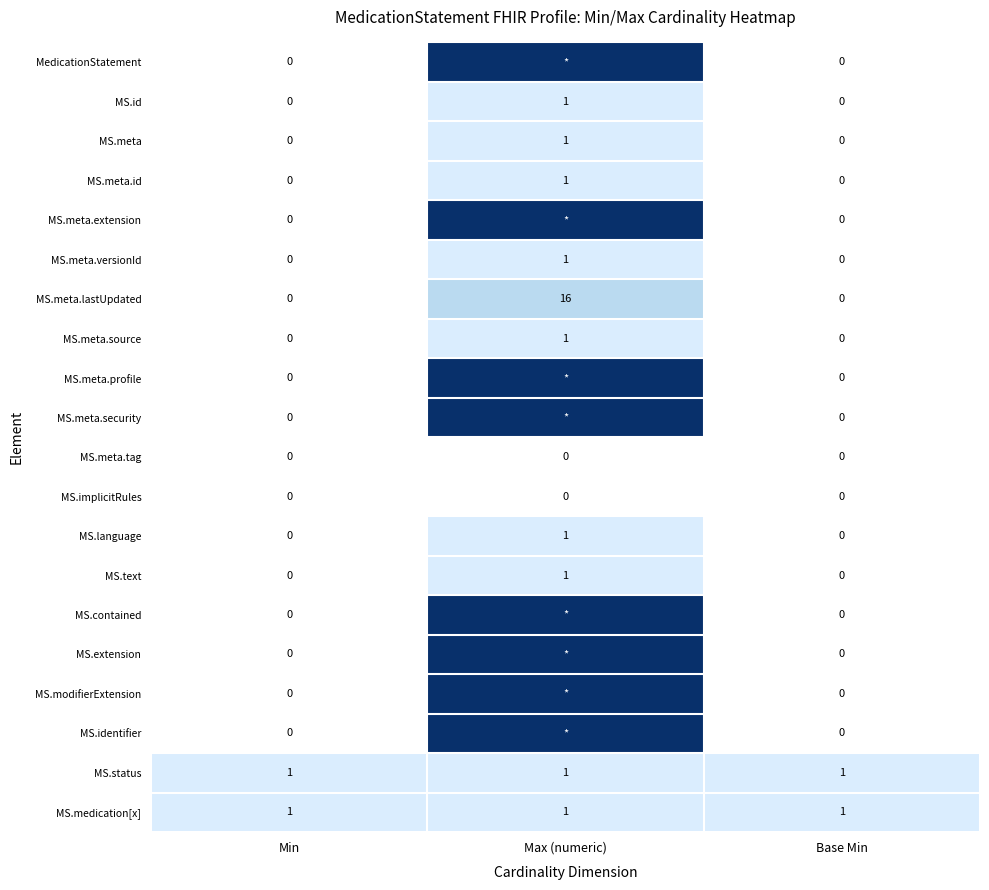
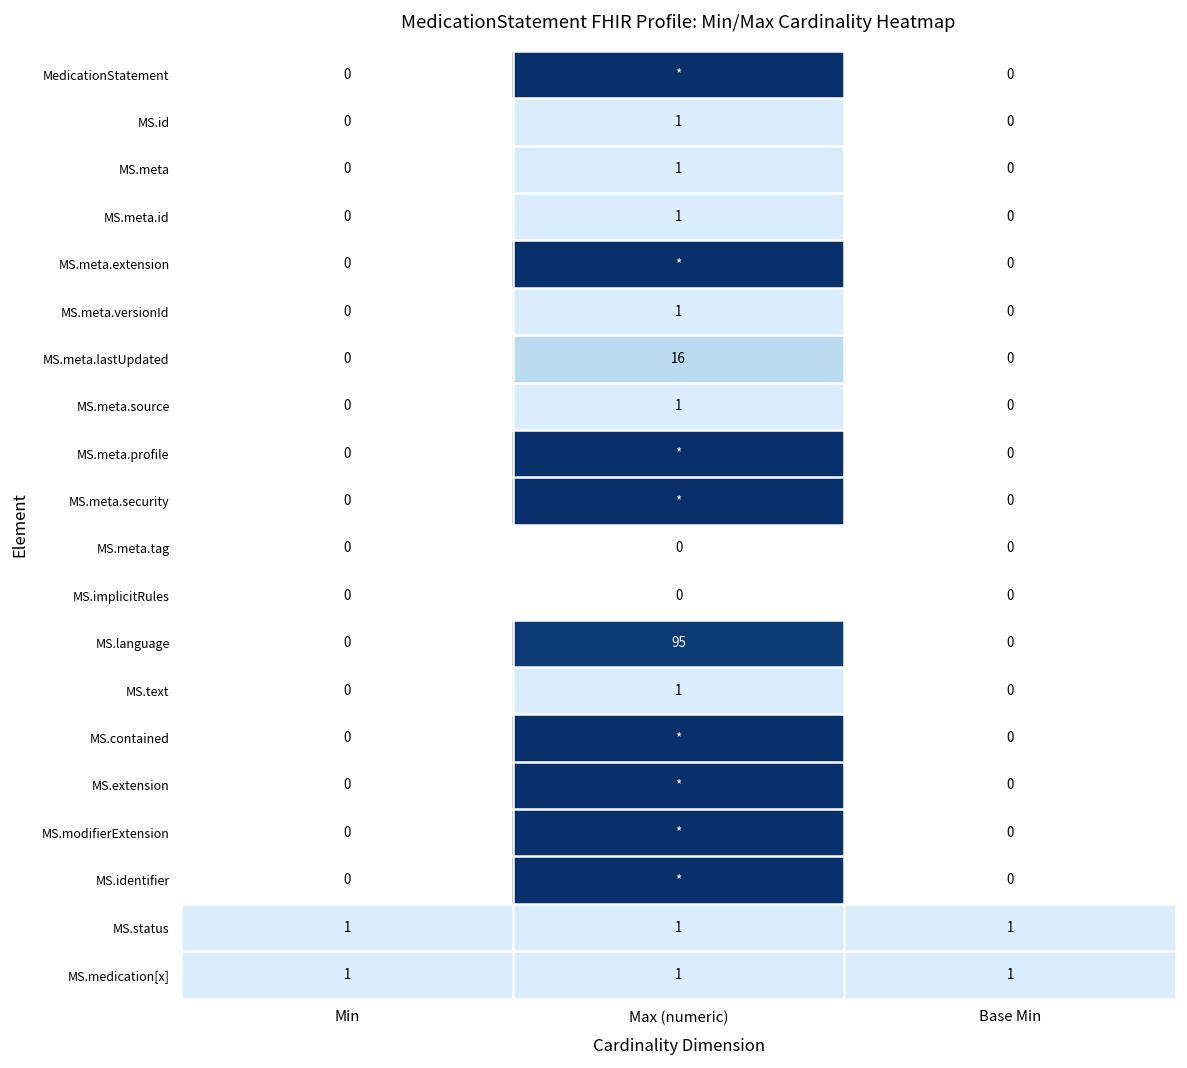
MS.language, Max (numeric): 1 -> 95
